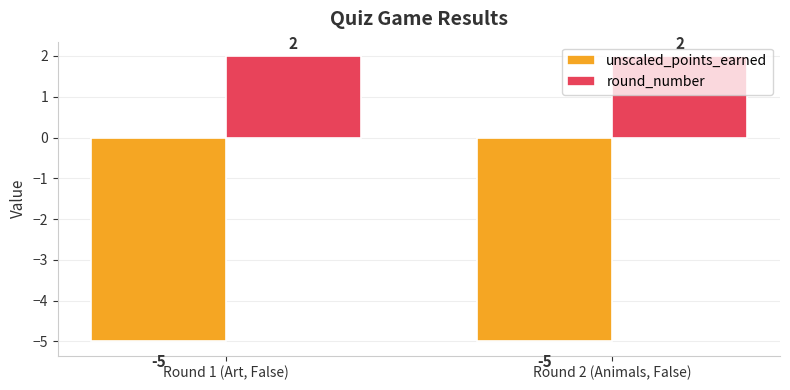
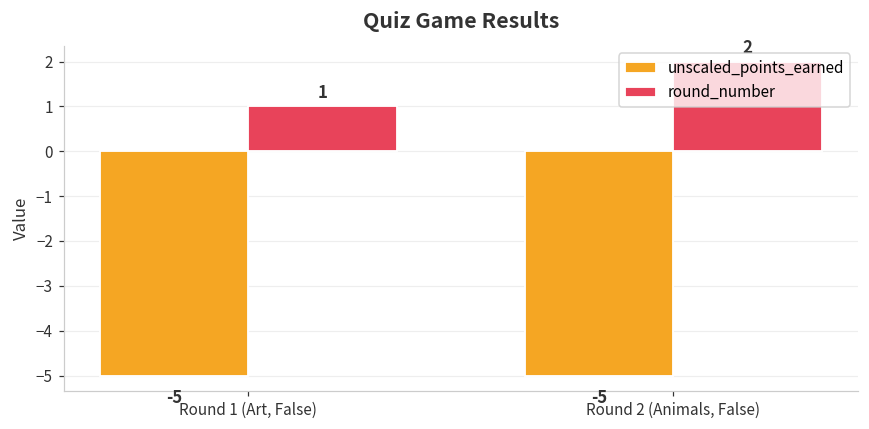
round_number, Round 1 (Art, False): 2 -> 1
